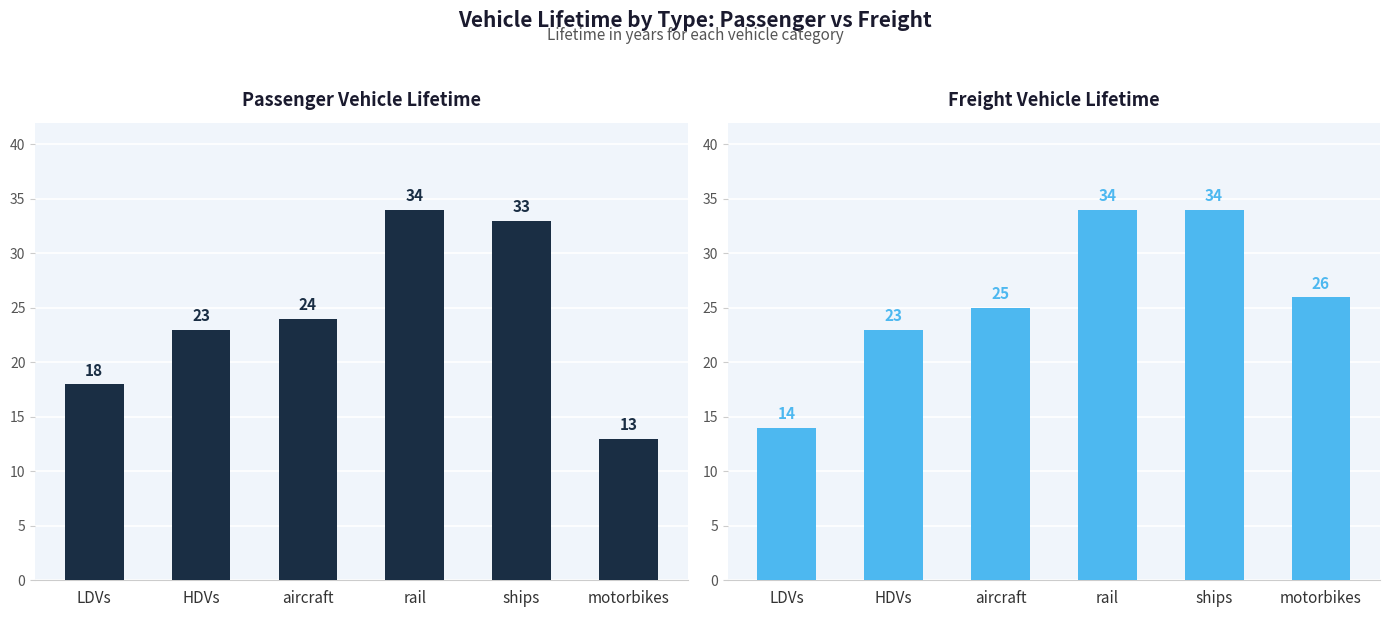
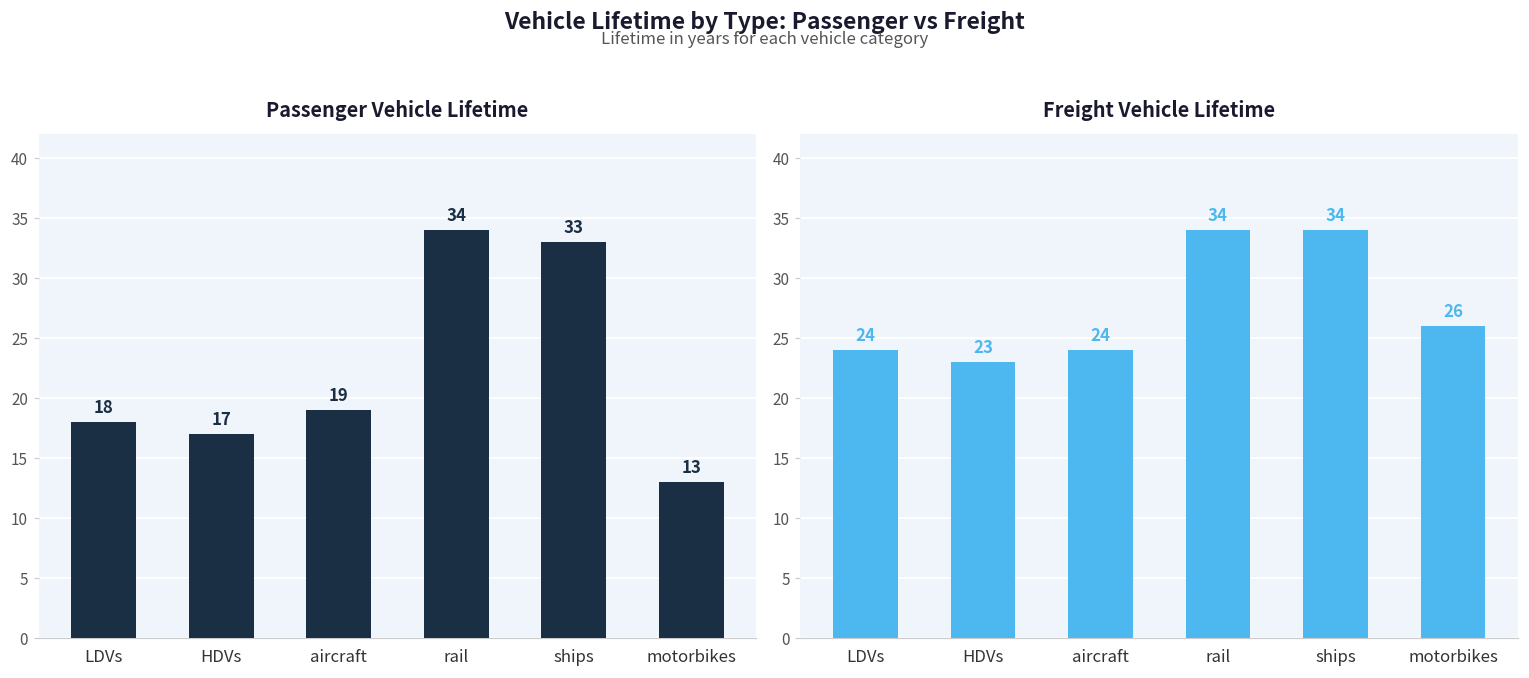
Passenger Vehicle Lifetime, HDVs: 23 -> 17
Passenger Vehicle Lifetime, aircraft: 24 -> 19
Freight Vehicle Lifetime, LDVs: 14 -> 24
Freight Vehicle Lifetime, aircraft: 25 -> 24
